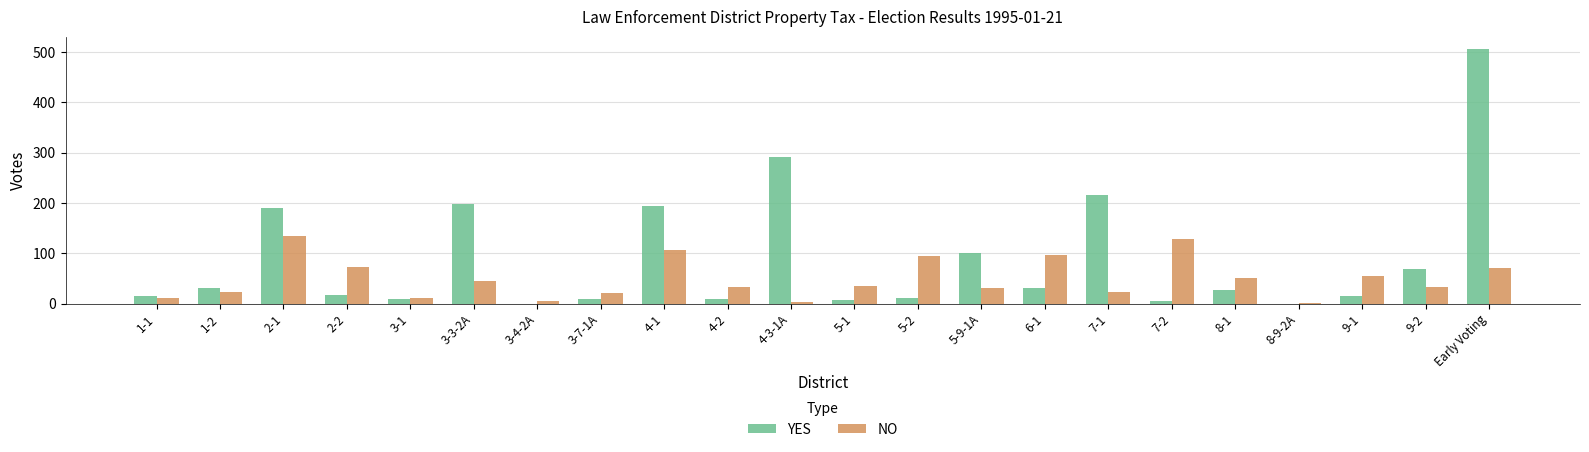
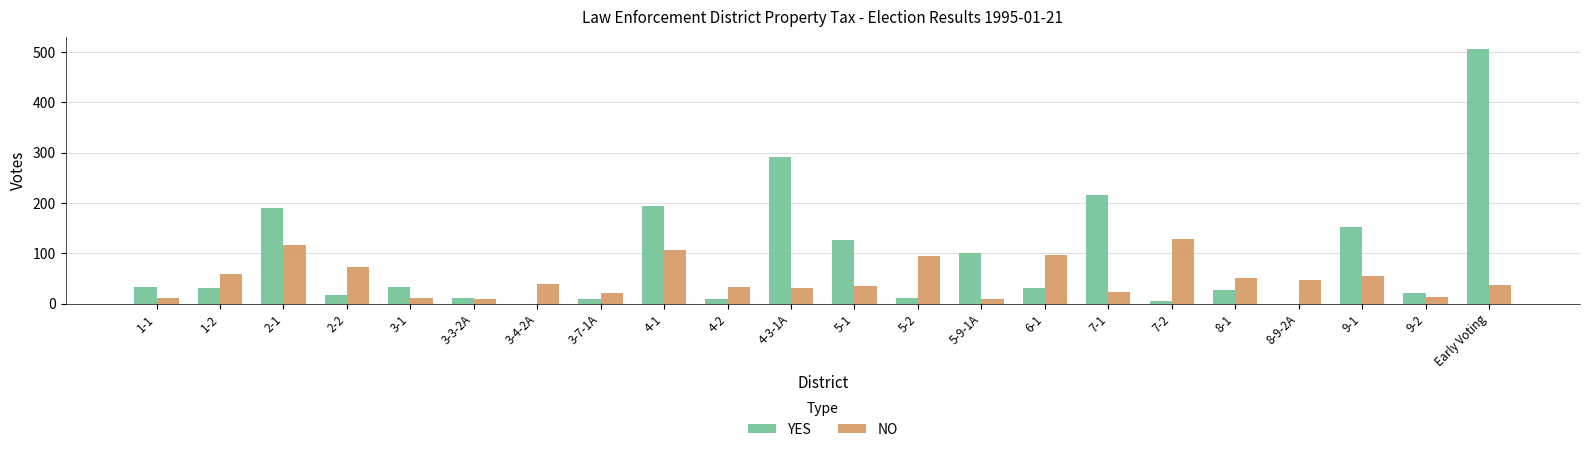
YES, 1-1: 20 -> 30
NO, 1-2: 20 -> 60
NO, 2-1: 130 -> 120
YES, 3-1: 10 -> 30
YES, 3-3-2A: 200 -> 10
NO, 3-3-2A: 50 -> 10
NO, 3-4-2A: 10 -> 40
NO, 4-3-1A: 0 -> 30
YES, 5-1: 10 -> 130
NO, 5-9-1A: 30 -> 10
NO, 8-9-2A: 0 -> 50
YES, 9-1: 20 -> 150
YES, 9-2: 70 -> 20
NO, 9-2: 30 -> 10
NO, Early Voting: 70 -> 40
